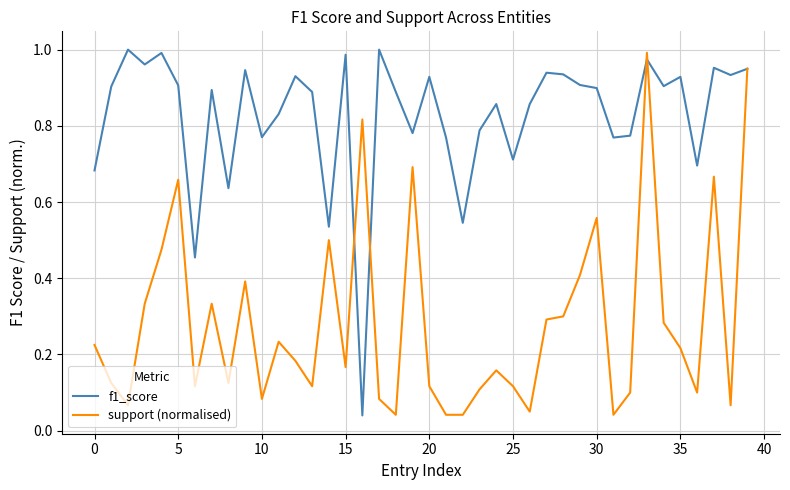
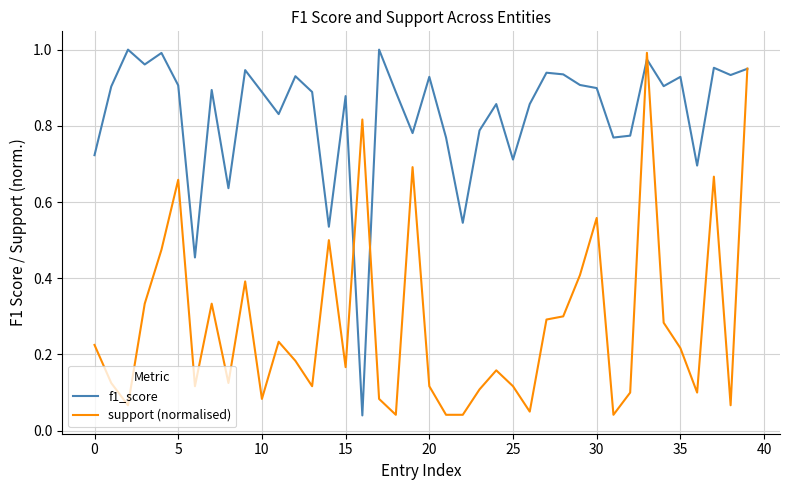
f1_score, 0: 0.68 -> 0.72
f1_score, 10: 0.77 -> 0.89
f1_score, 15: 0.99 -> 0.88
